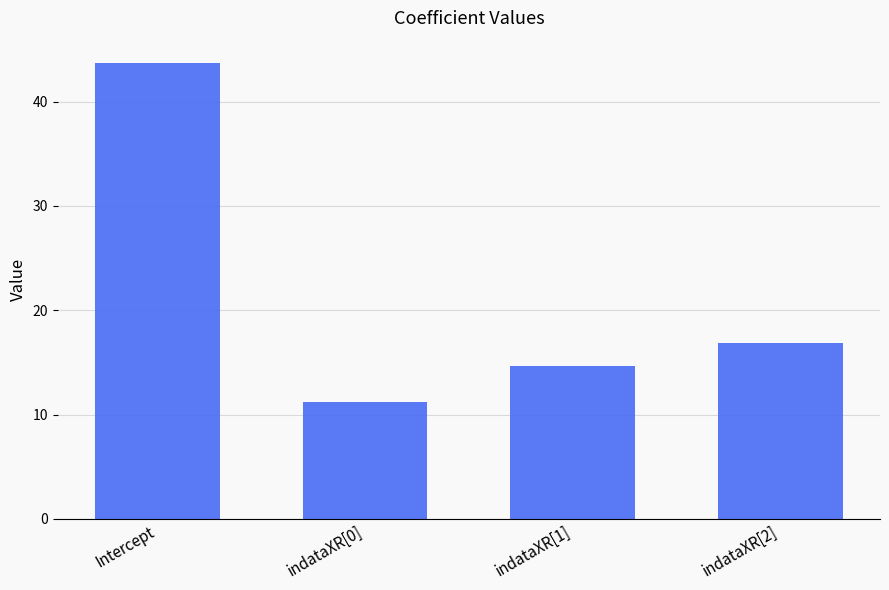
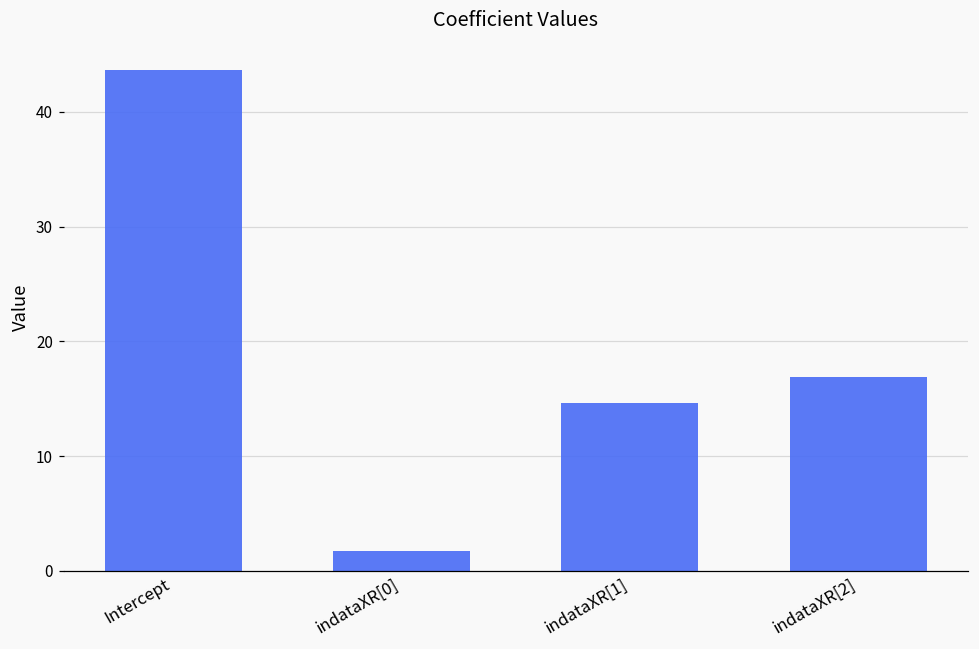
indataXR[0]: 11.2 -> 1.8
